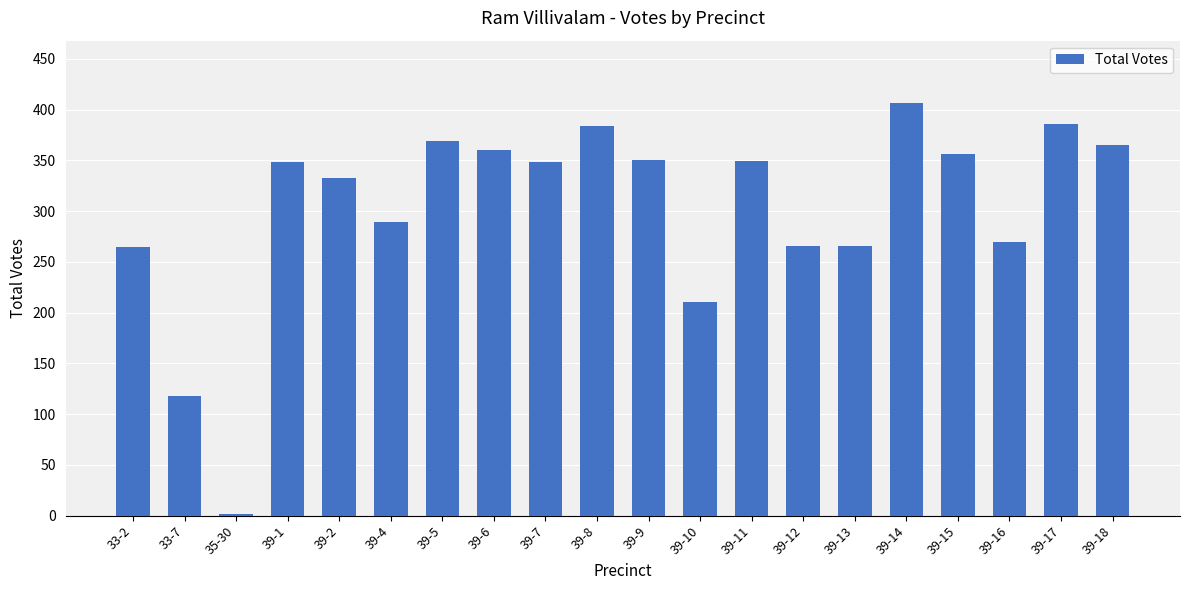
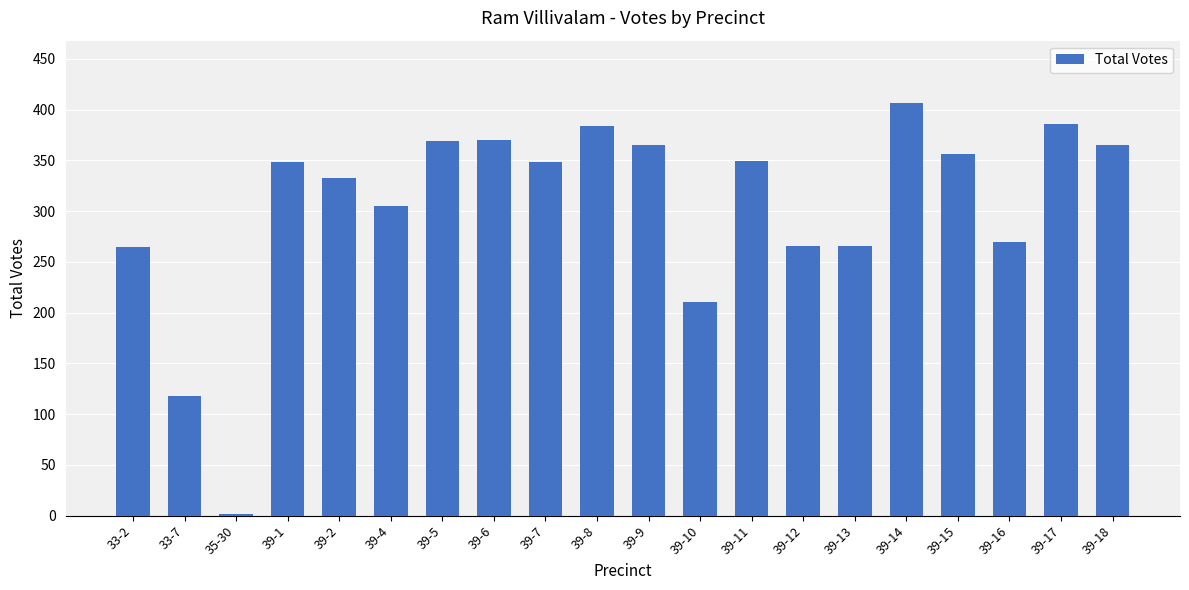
39-4: 289 -> 305
39-6: 360 -> 370
39-9: 350 -> 365
